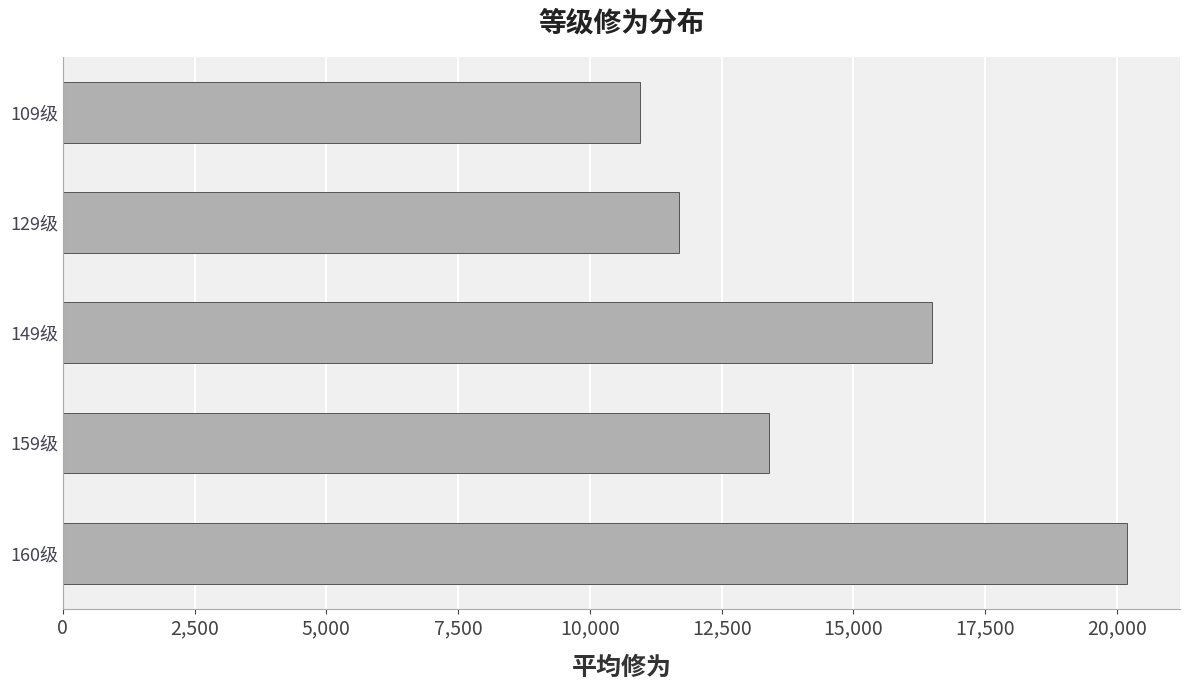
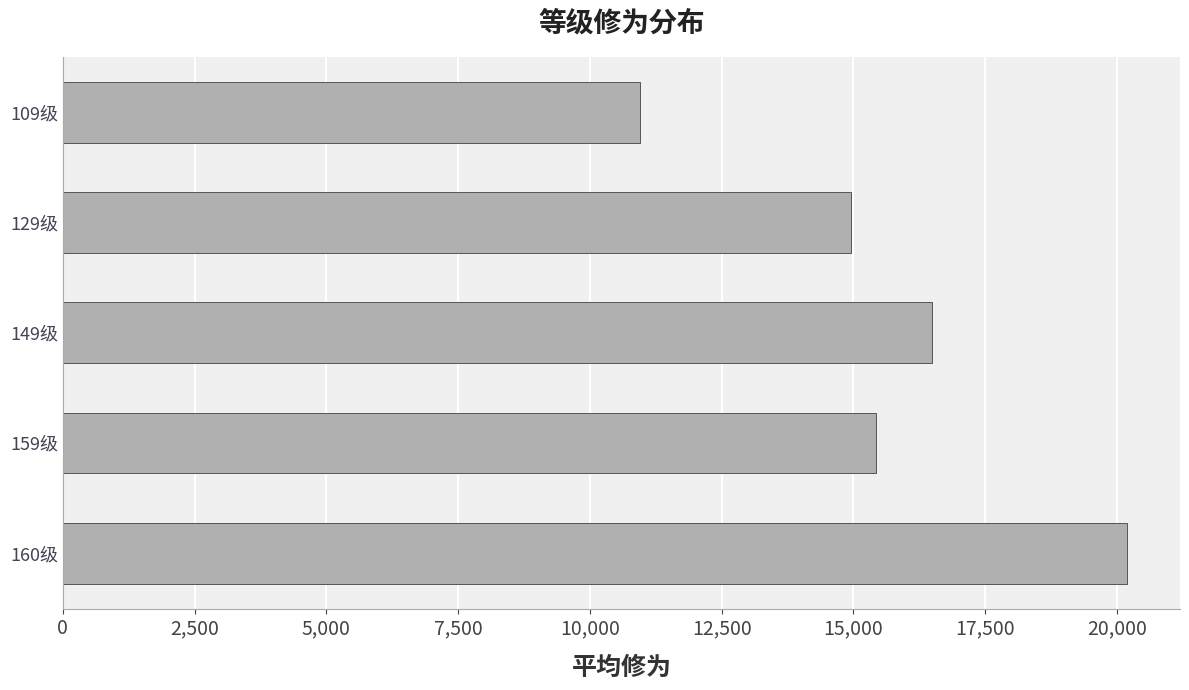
129级: 11,700 -> 15,000
159级: 13,400 -> 15,400
